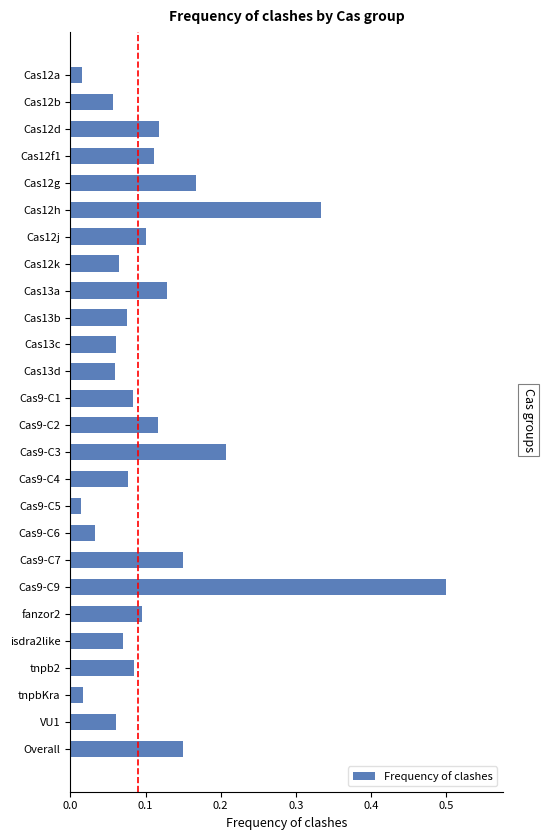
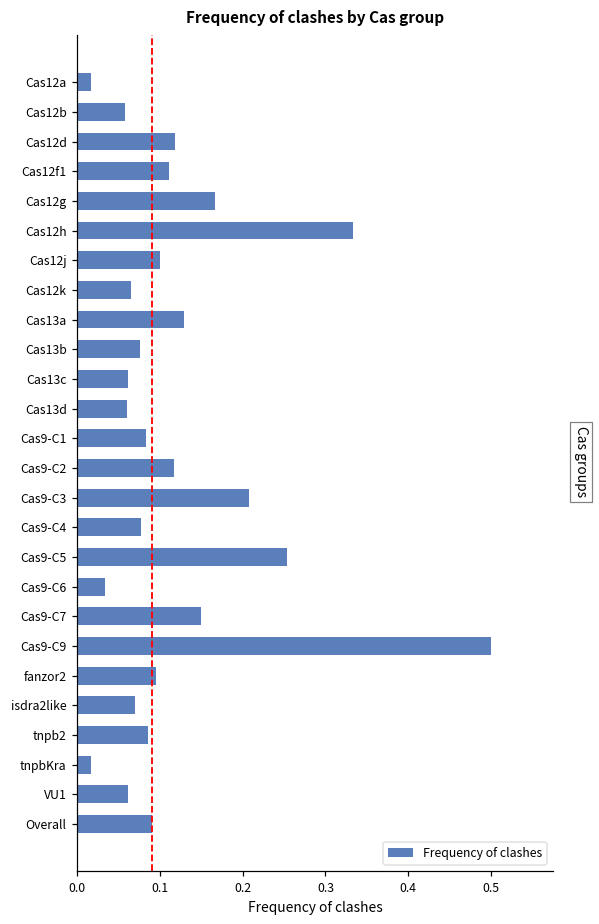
Cas9-C5: 0.01 -> 0.25
Overall: 0.15 -> 0.09
